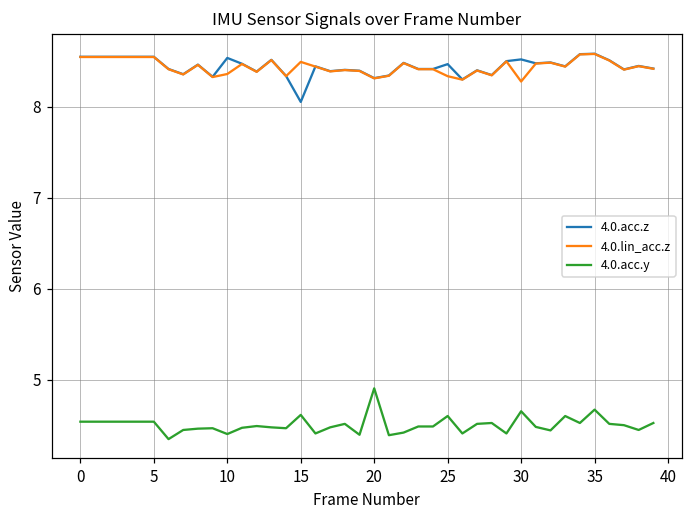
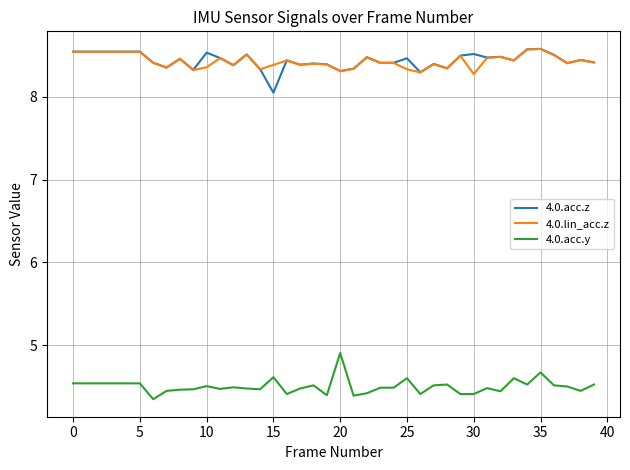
4.0.acc.y, 10: 4.4 -> 4.5
4.0.lin_acc.z, 15: 8.5 -> 8.4
4.0.acc.y, 30: 4.7 -> 4.4
